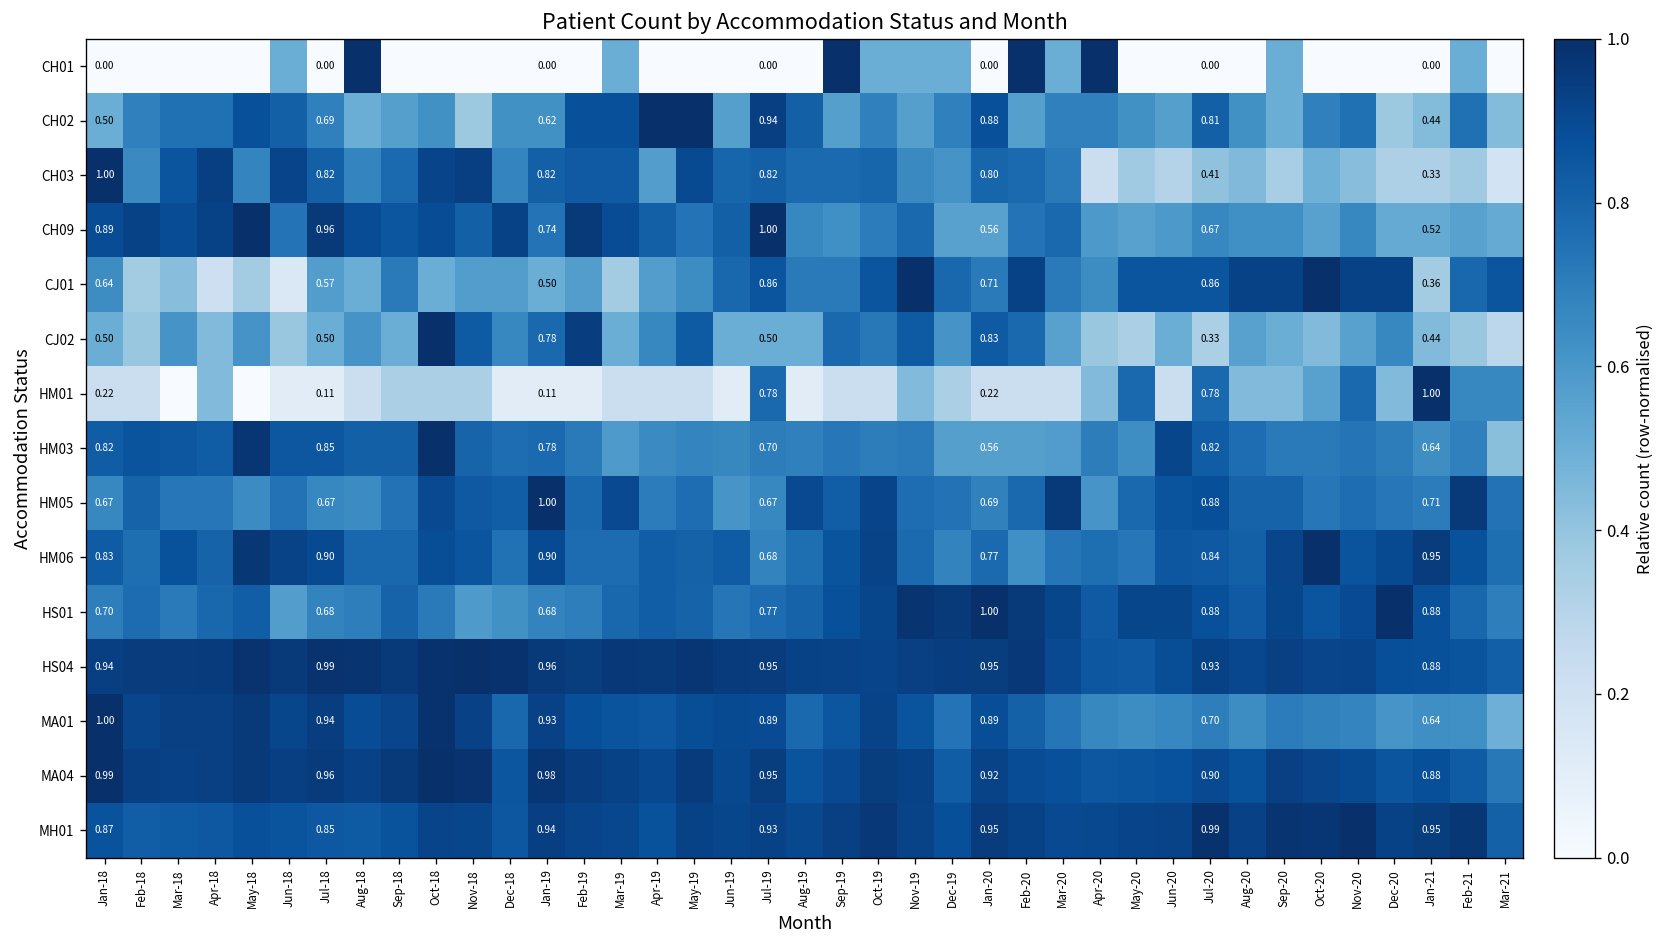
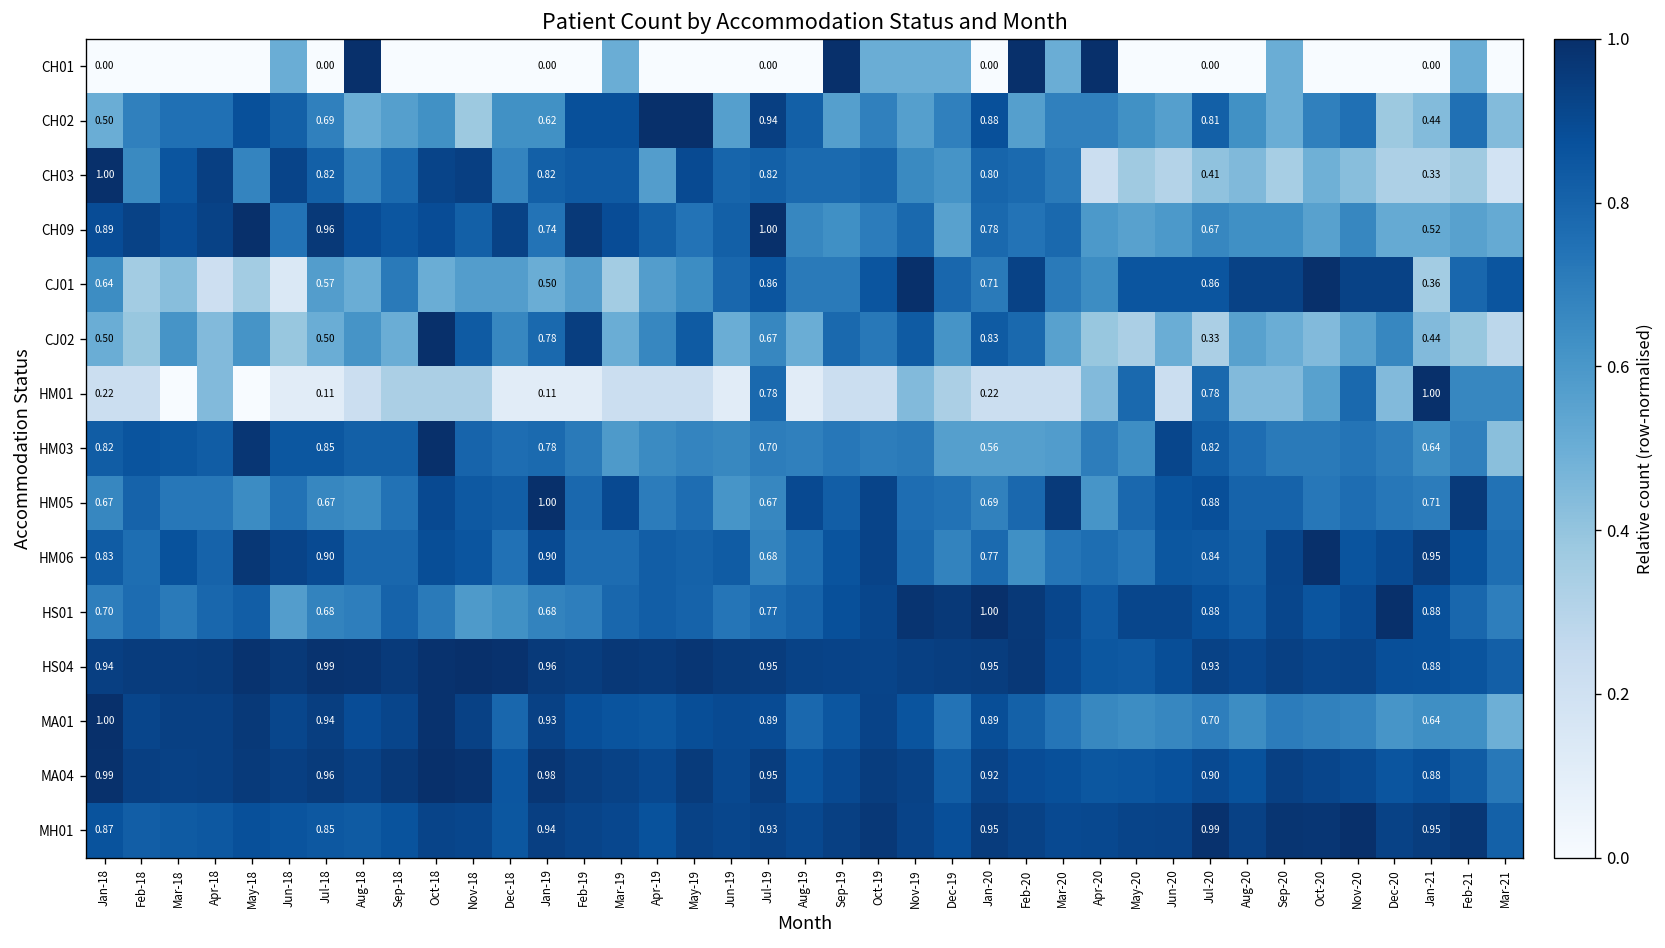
CH09, Jan-20: 0.56 -> 0.78
CJ02, Jul-19: 0.50 -> 0.67
